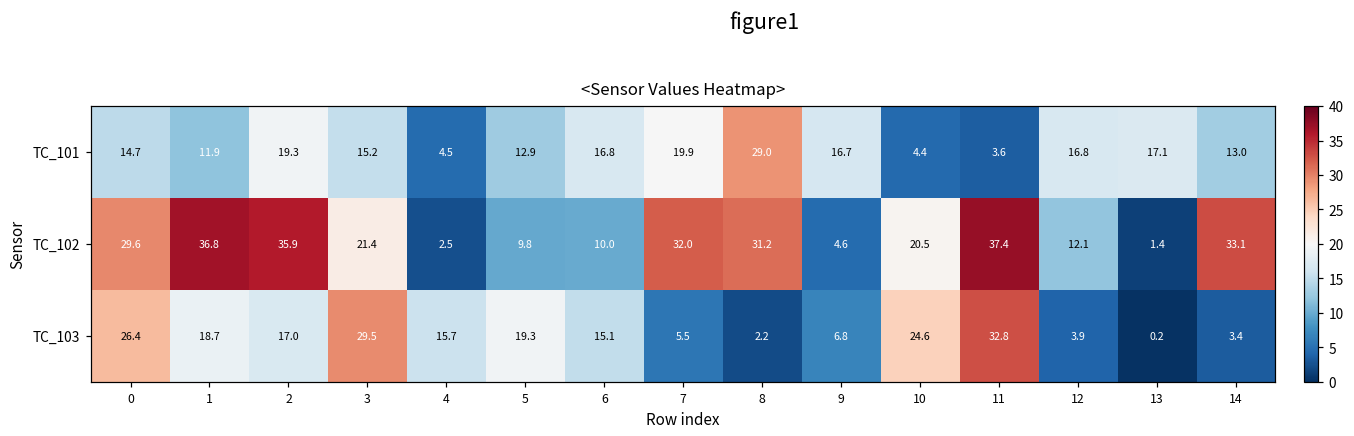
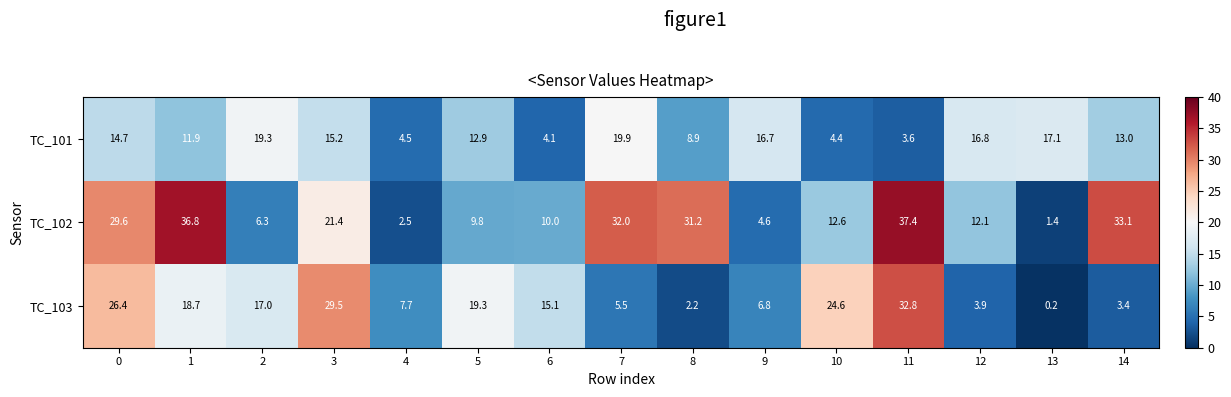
TC_101, 6: 16.8 -> 4.1
TC_101, 8: 29.0 -> 8.9
TC_102, 2: 35.9 -> 6.3
TC_102, 10: 20.5 -> 12.6
TC_103, 4: 15.7 -> 7.7
